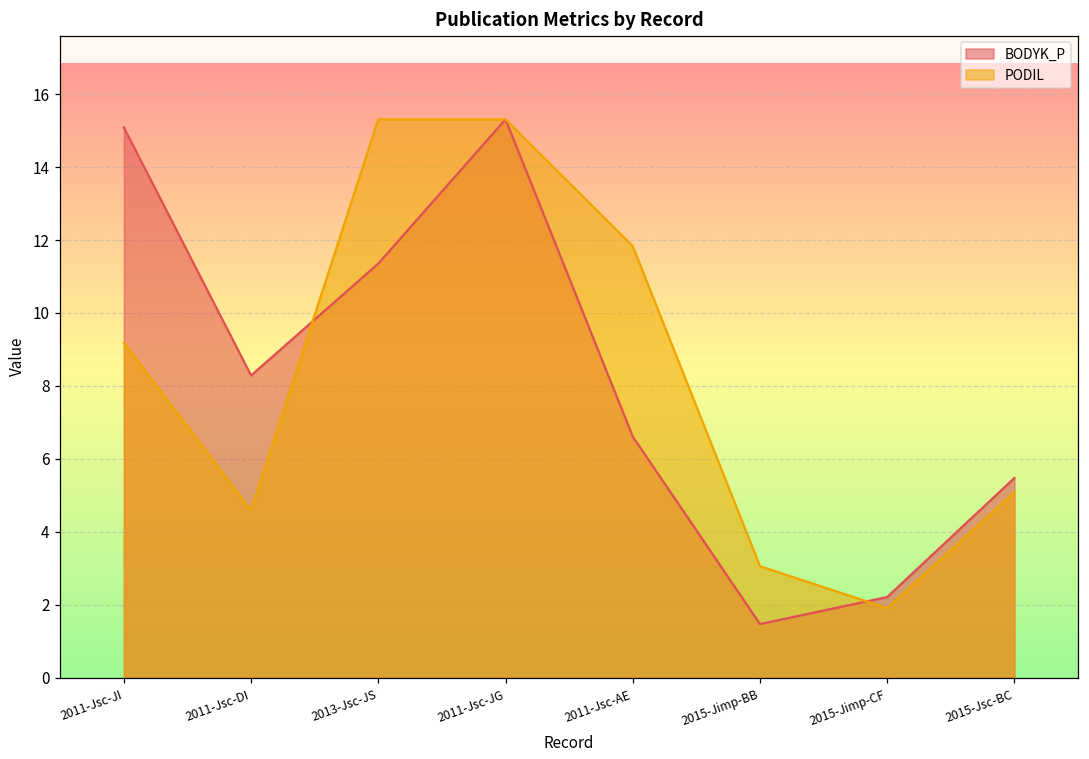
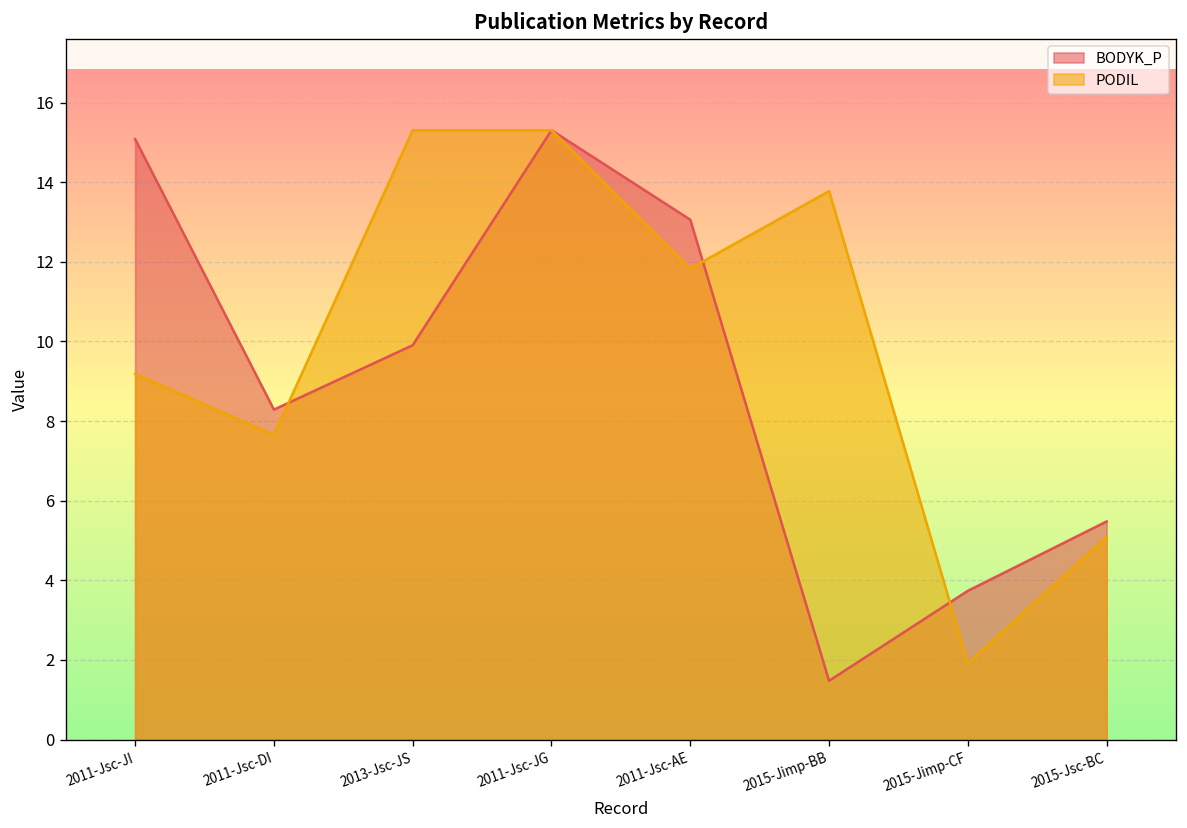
PODIL, 2011-Jsc-DI: 4.6 -> 7.7
BODYK_P, 2013-Jsc-JS: 11.4 -> 9.9
BODYK_P, 2011-Jsc-AE: 6.6 -> 13.1
PODIL, 2015-Jimp-BB: 3.1 -> 13.8
BODYK_P, 2015-Jimp-CF: 2.2 -> 3.7
